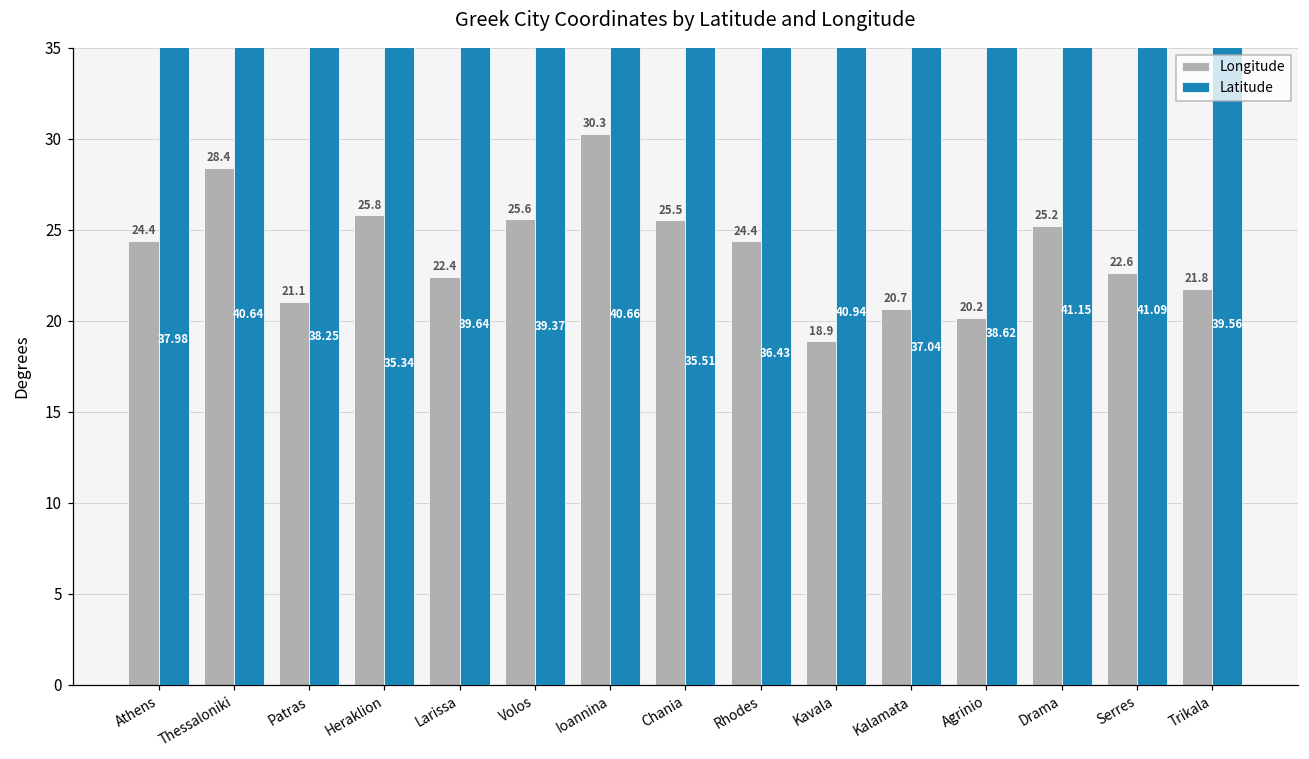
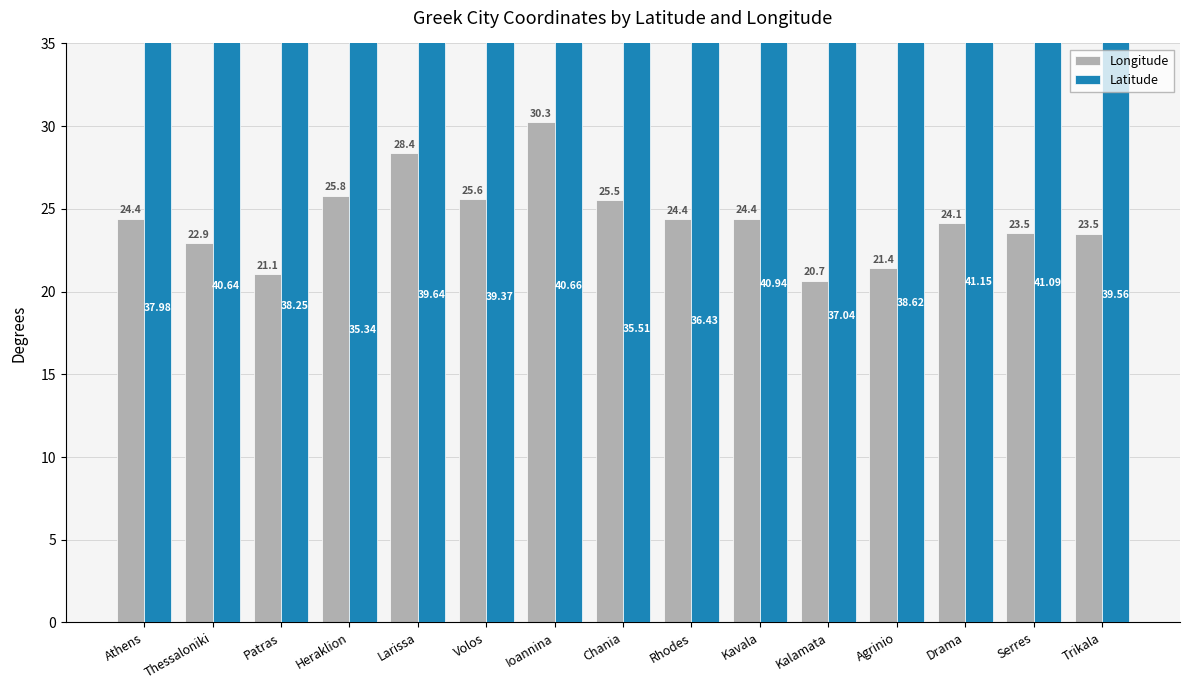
Longitude, Thessaloniki: 28.4 -> 22.9
Longitude, Larissa: 22.4 -> 28.4
Longitude, Kavala: 18.9 -> 24.4
Longitude, Agrinio: 20.2 -> 21.4
Longitude, Drama: 25.2 -> 24.1
Longitude, Serres: 22.6 -> 23.5
Longitude, Trikala: 21.8 -> 23.5
